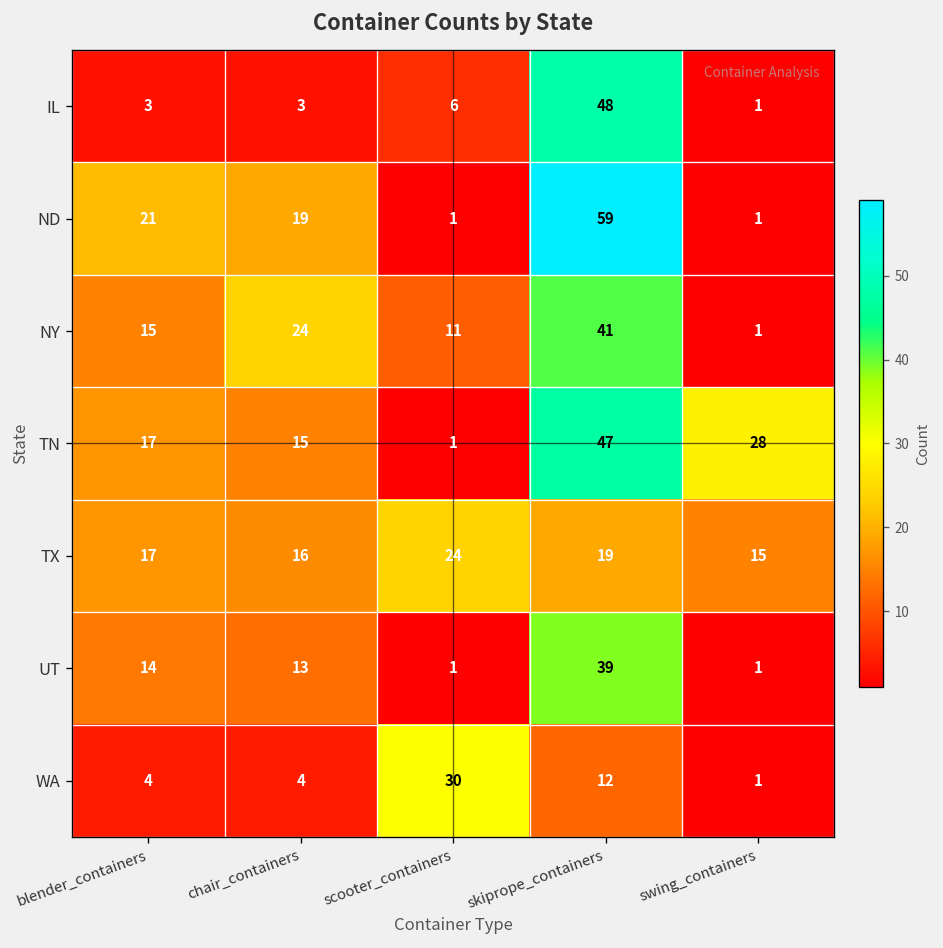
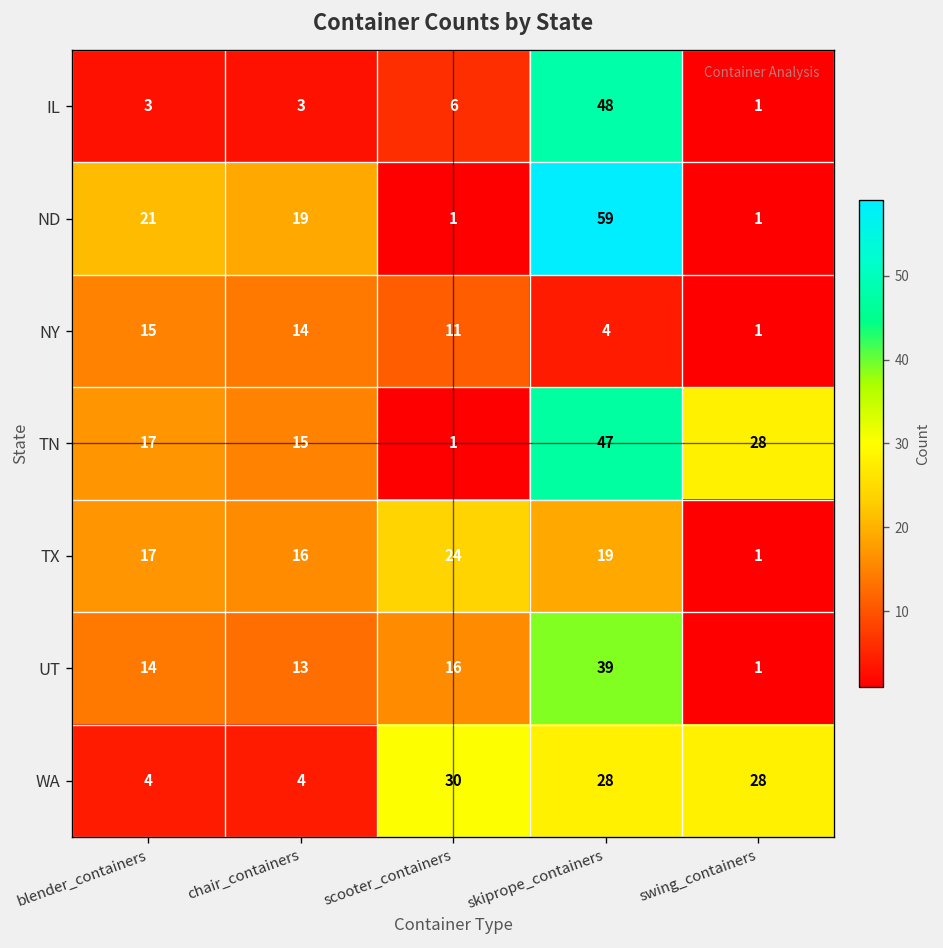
NY, chair_containers: 24 -> 14
NY, skiprope_containers: 41 -> 4
TX, swing_containers: 15 -> 1
UT, scooter_containers: 1 -> 16
WA, skiprope_containers: 12 -> 28
WA, swing_containers: 1 -> 28
